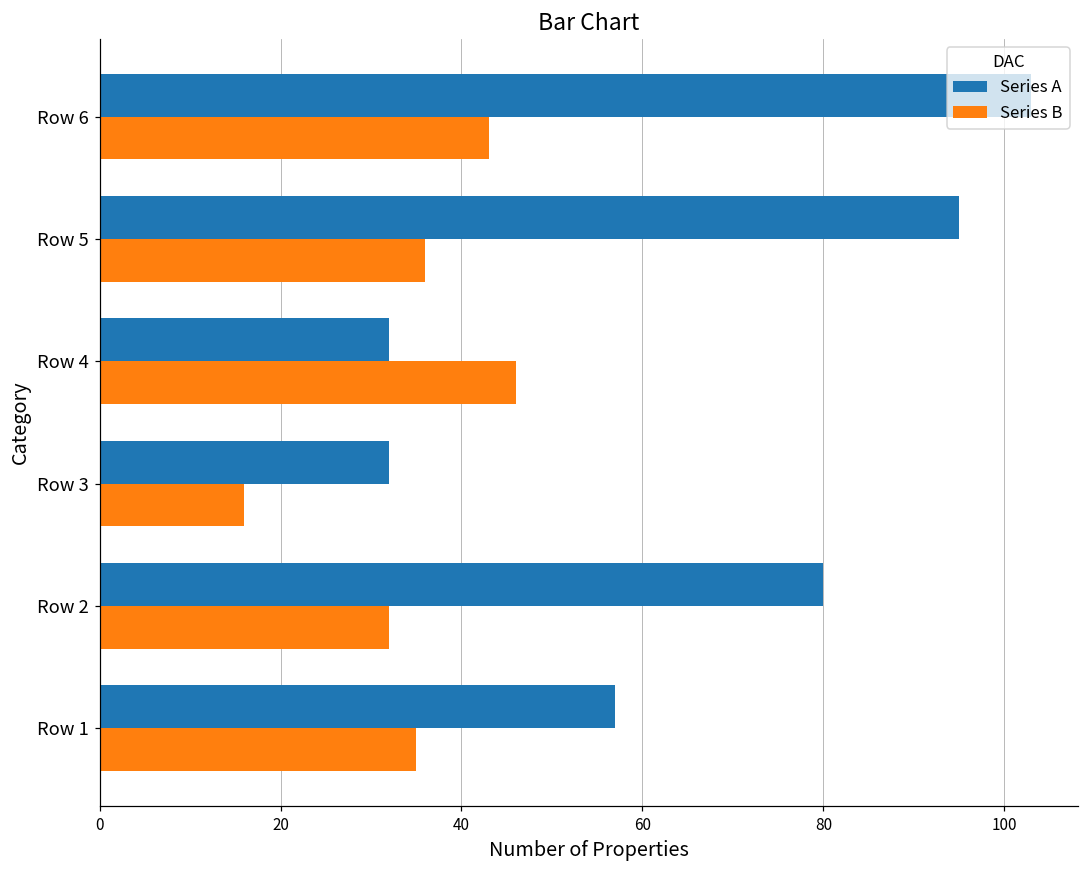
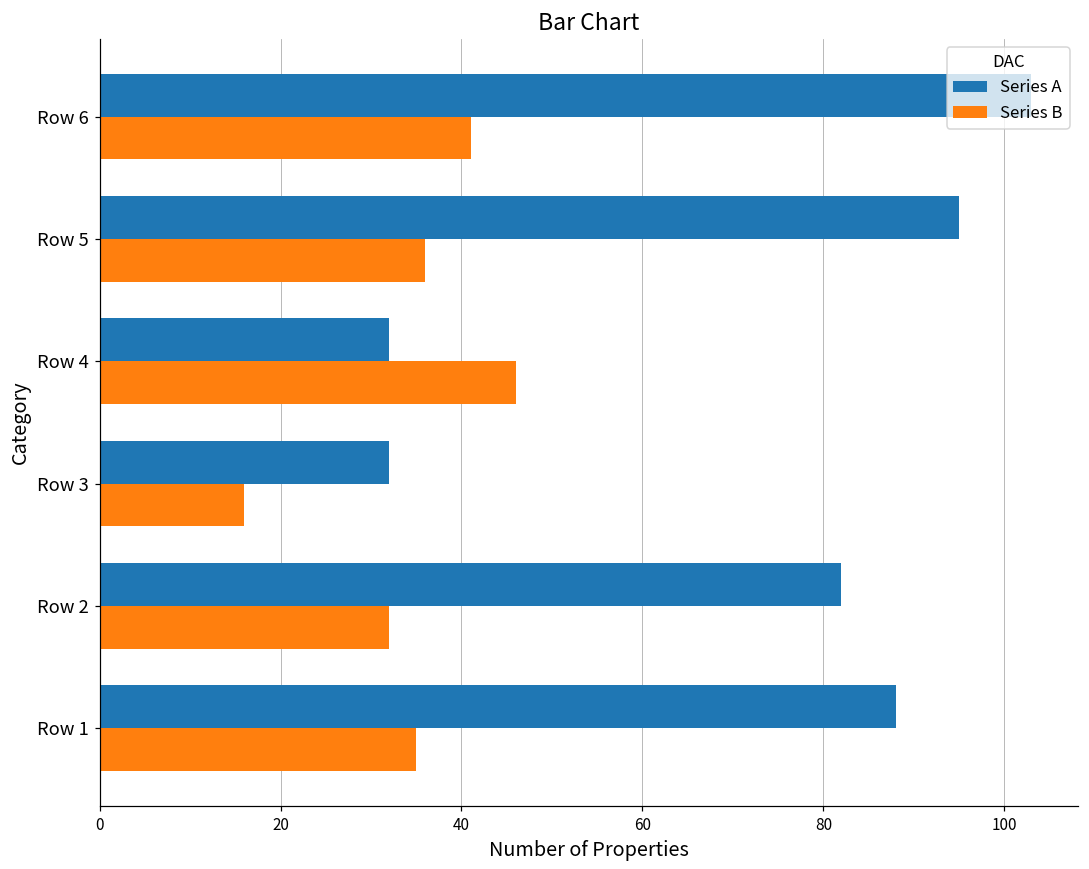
Series B, Row 6: 43 -> 41
Series A, Row 2: 80 -> 82
Series A, Row 1: 57 -> 88
